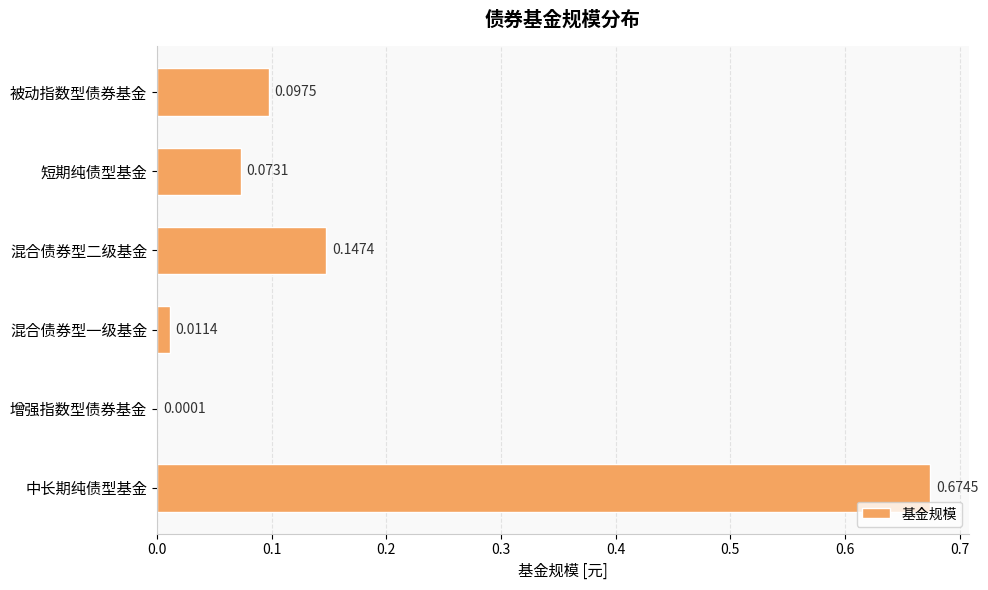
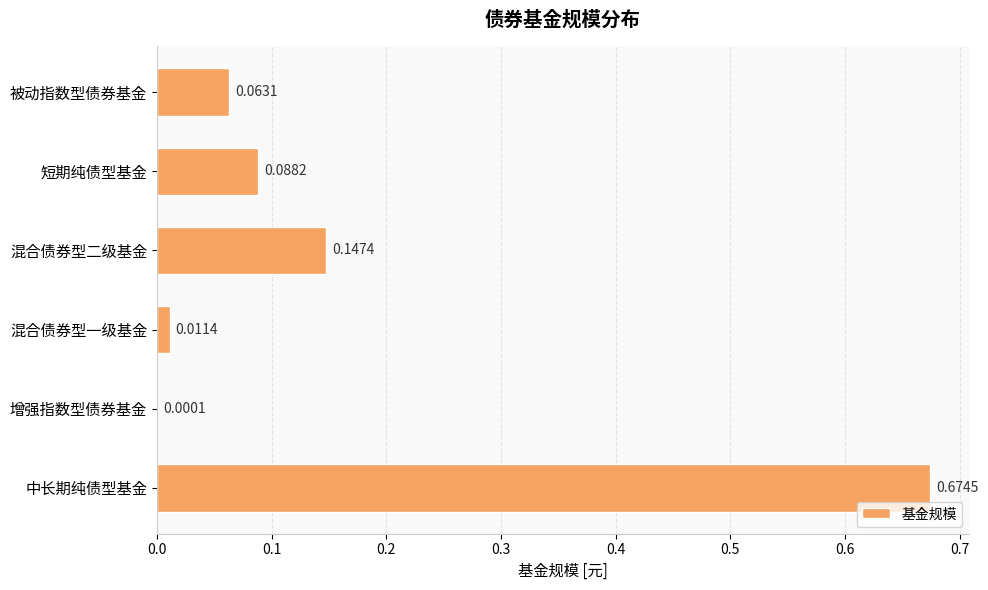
被动指数型债券基金: 0.0975 -> 0.0631
短期纯债型基金: 0.0731 -> 0.0882
